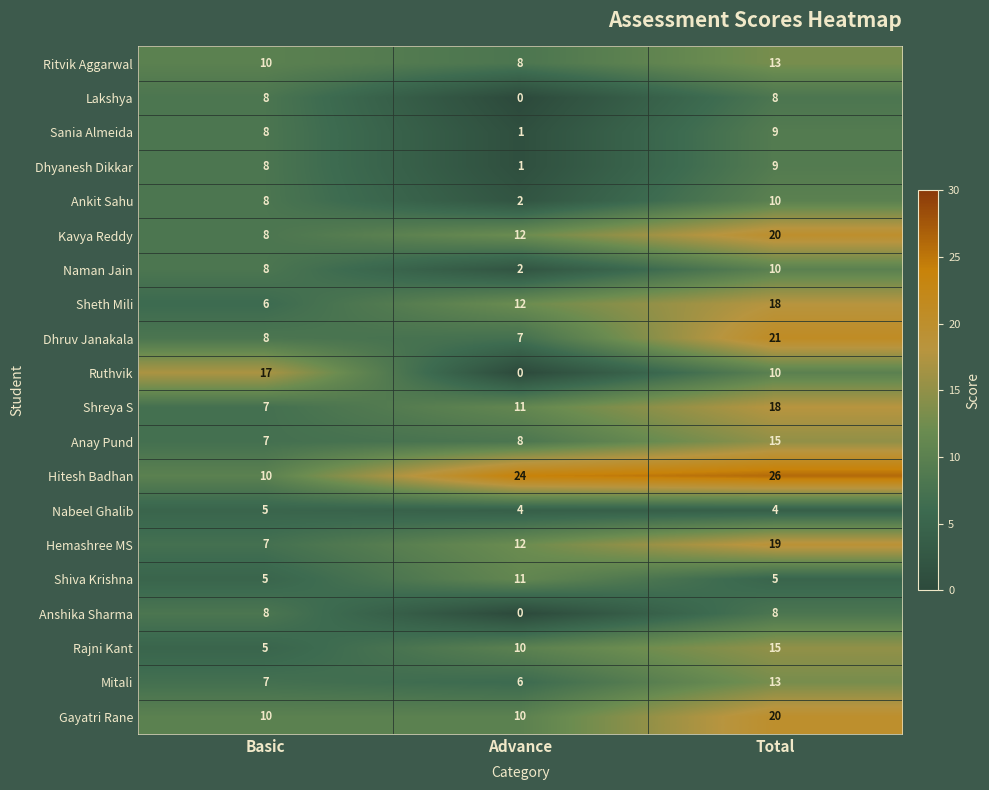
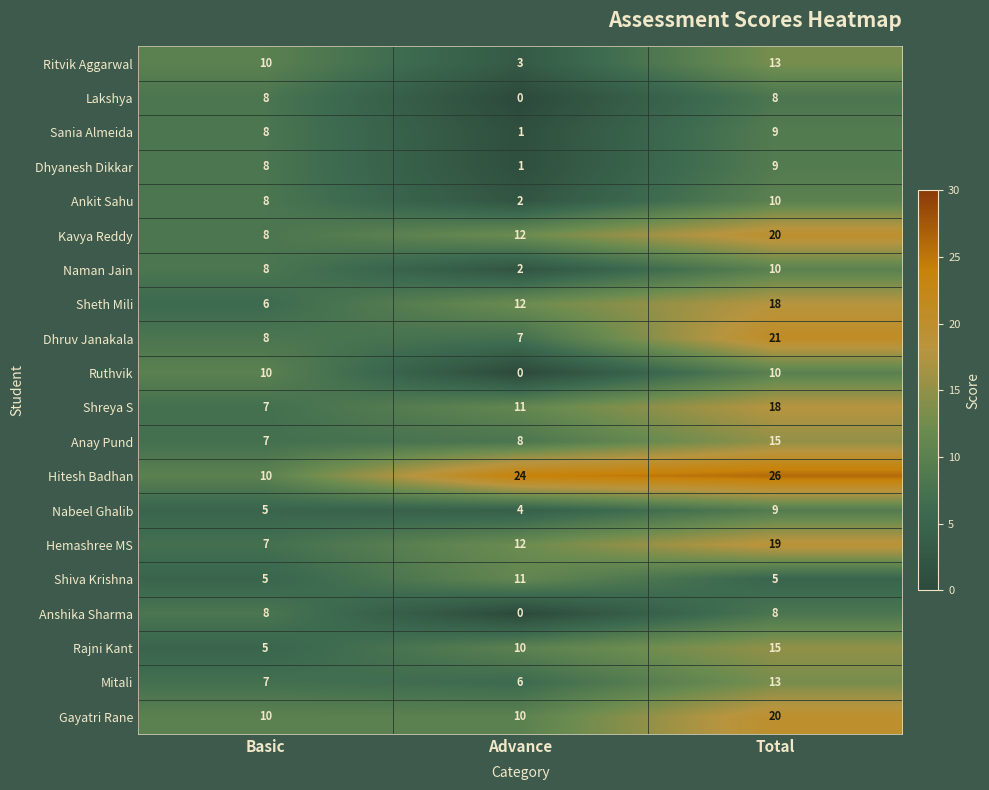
Ritvik Aggarwal, Advance: 8 -> 3
Ruthvik, Basic: 17 -> 10
Nabeel Ghalib, Total: 4 -> 9
